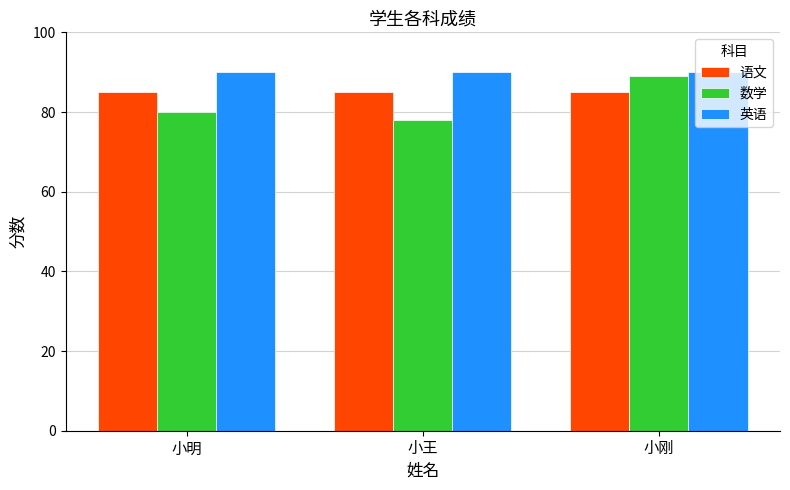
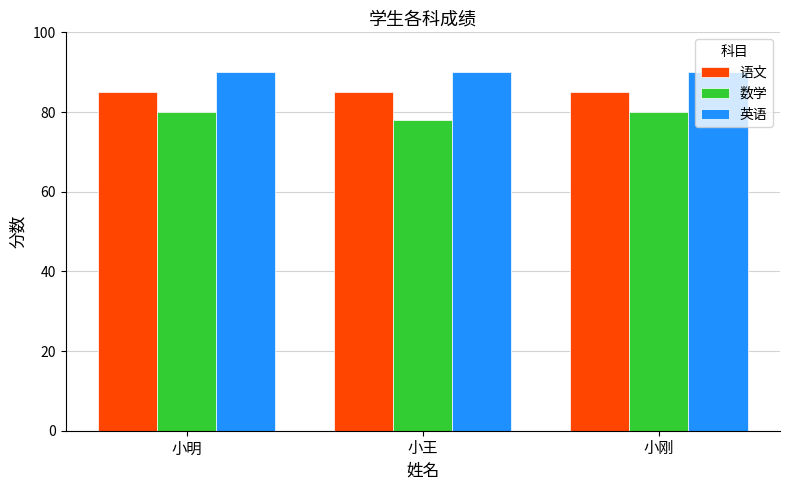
数学, 小刚: 89 -> 80
